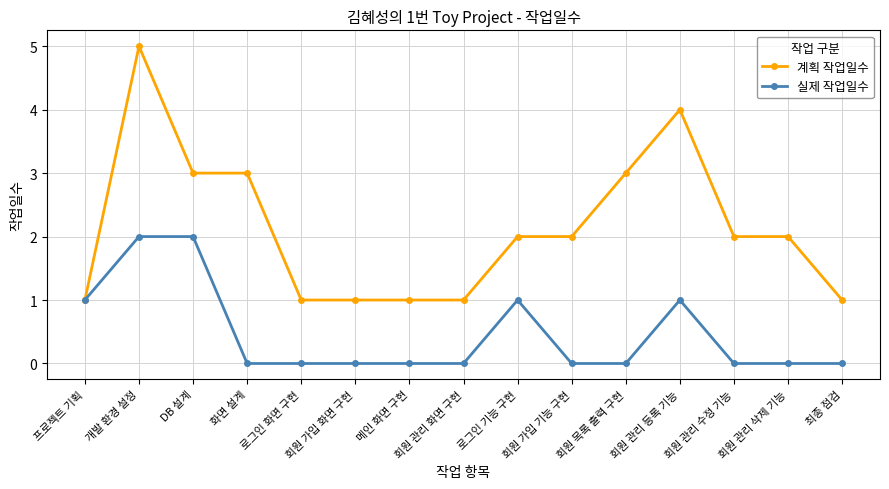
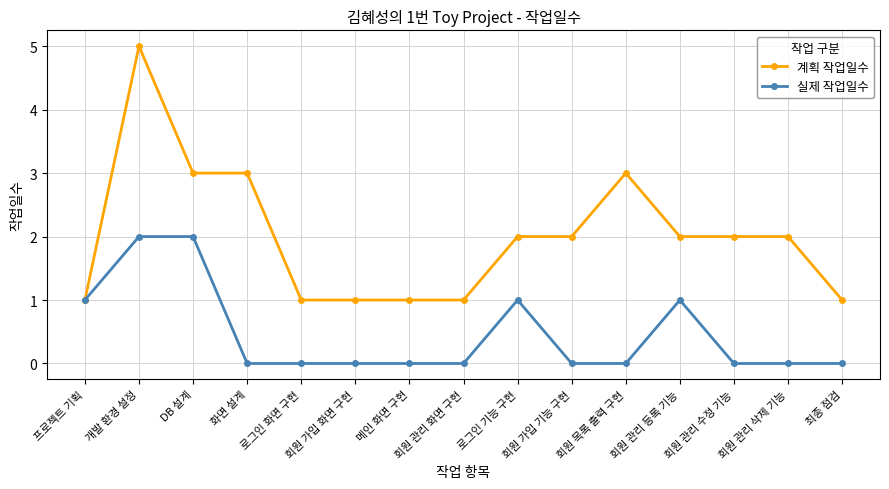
계획 작업일수, 회원 관리 등록 기능: 4 -> 2
